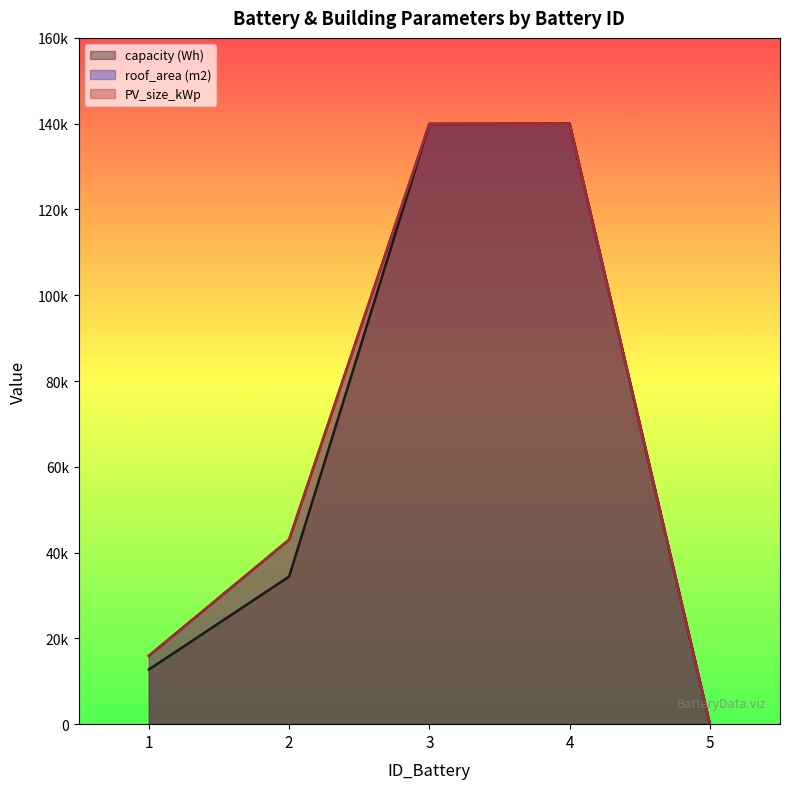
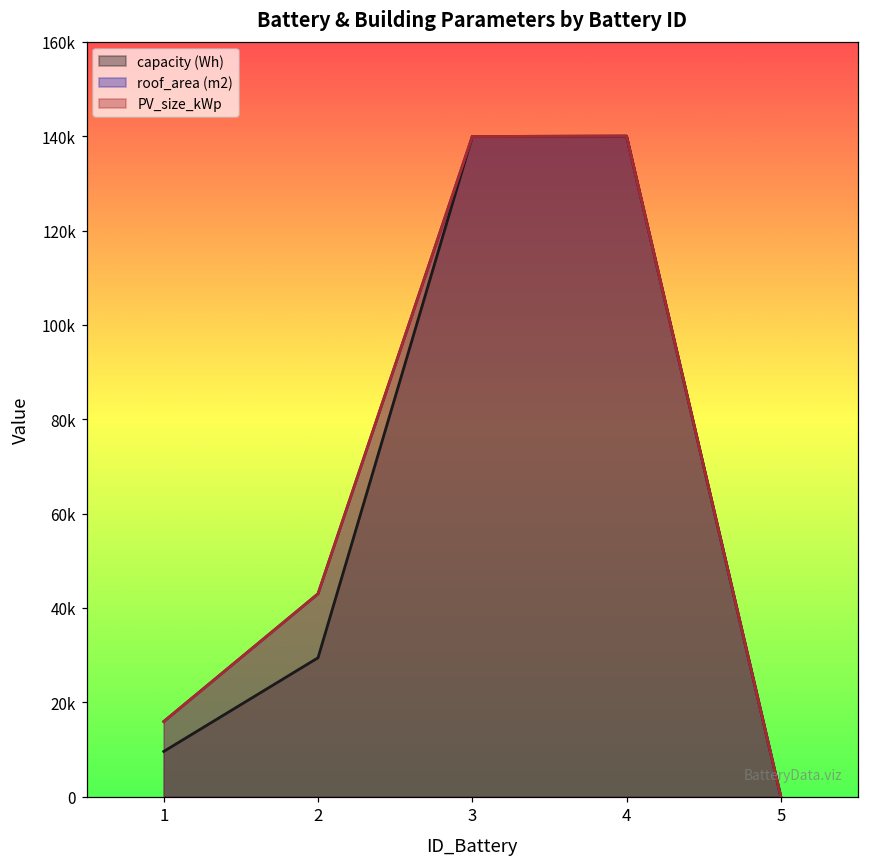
capacity (Wh), 1: 13000 -> 10000
capacity (Wh), 2: 34000 -> 29000
